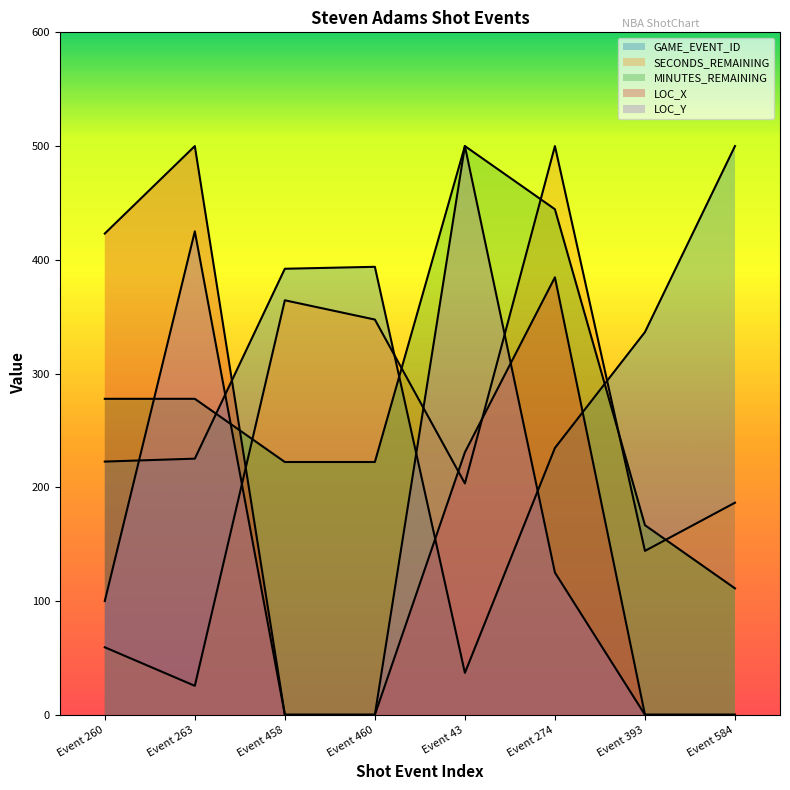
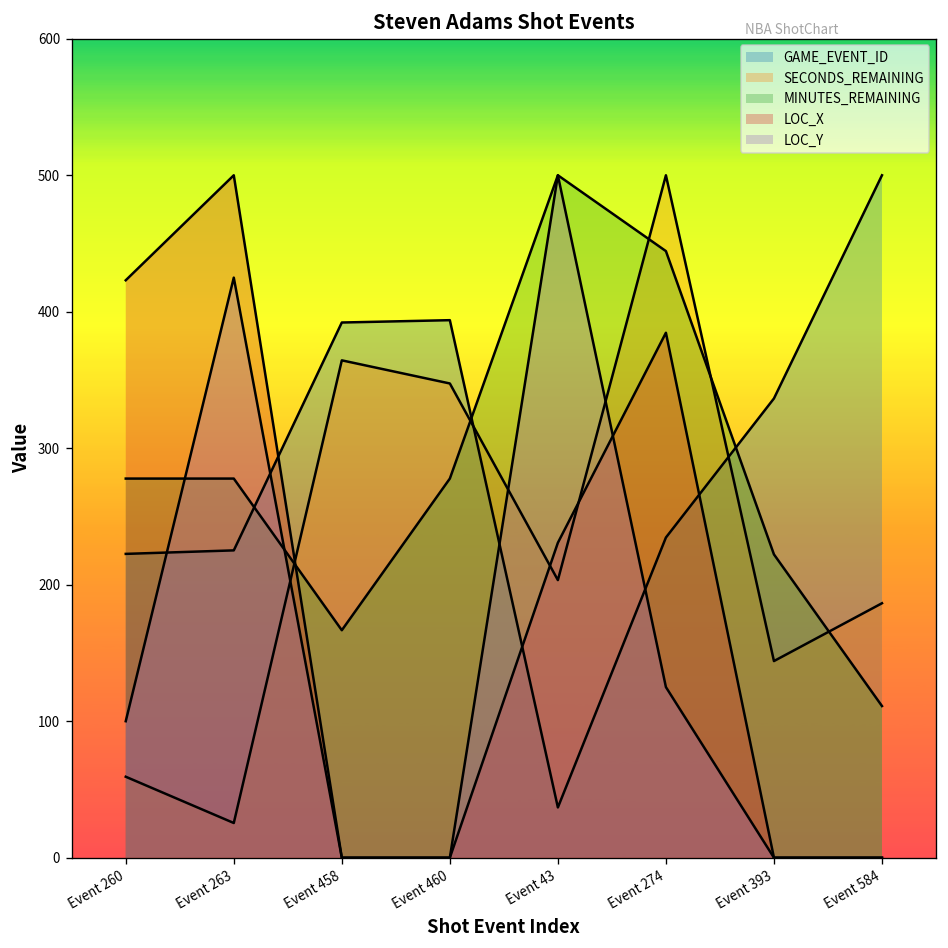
MINUTES_REMAINING, Event 458: 222 -> 167
MINUTES_REMAINING, Event 460: 222 -> 278
MINUTES_REMAINING, Event 393: 167 -> 222
